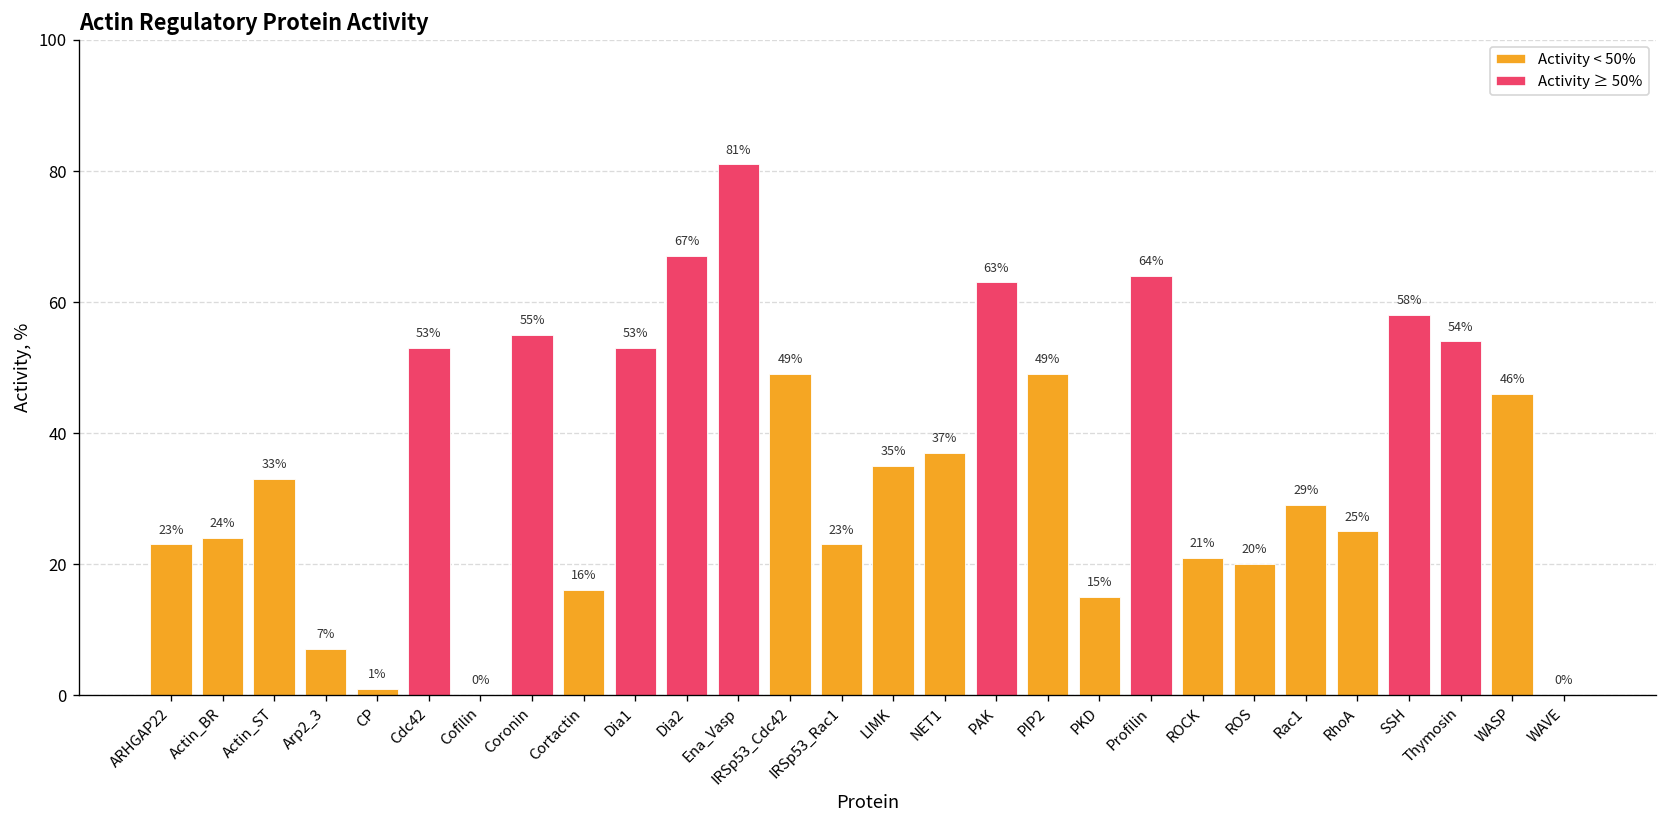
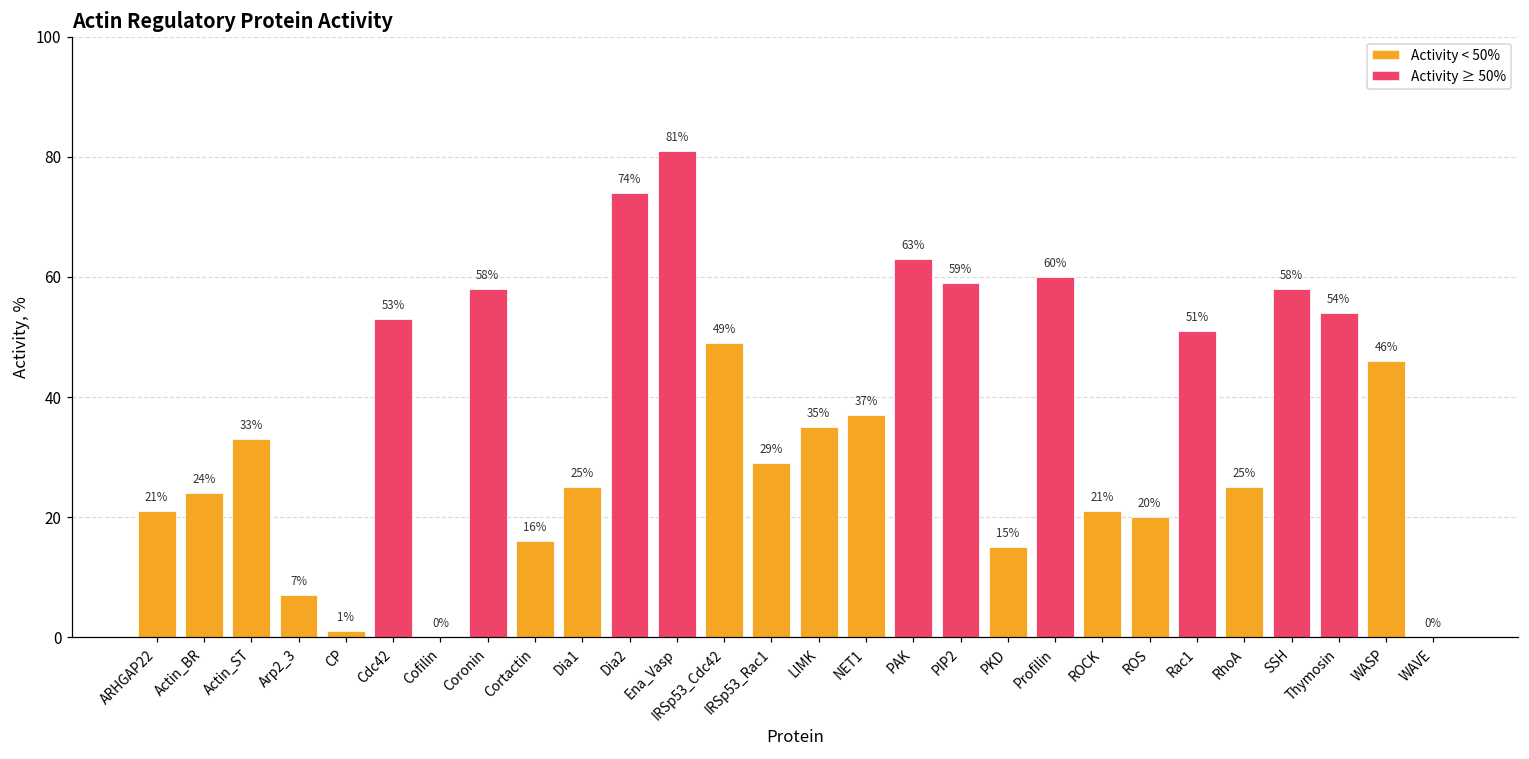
ARHGAP22: 23% -> 21%
Coronin: 55% -> 58%
Dia1: 53% -> 25%
Dia2: 67% -> 74%
IRSp53_Rac1: 23% -> 29%
PIP2: 49% -> 59%
Profilin: 64% -> 60%
Rac1: 29% -> 51%
